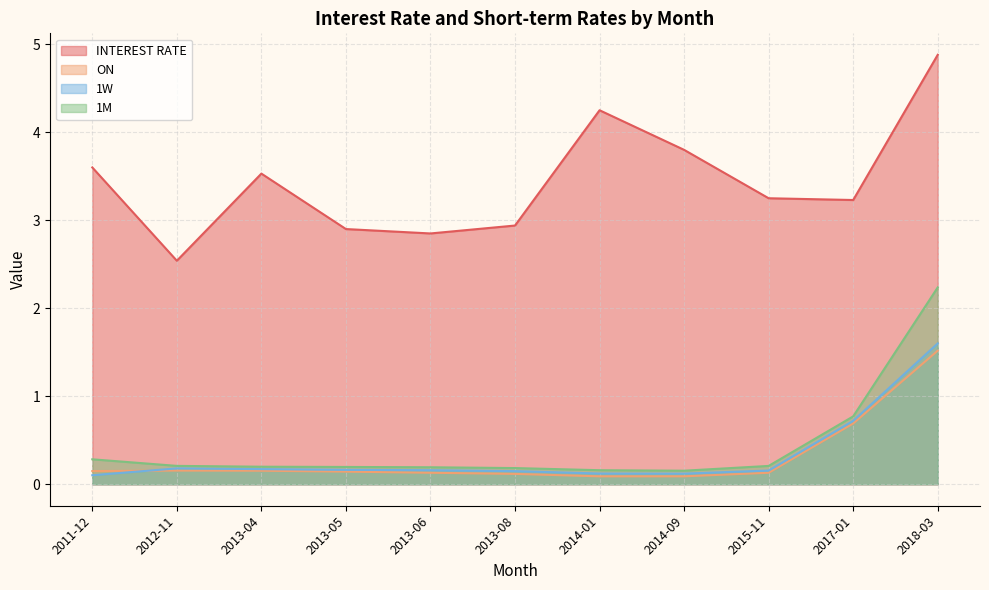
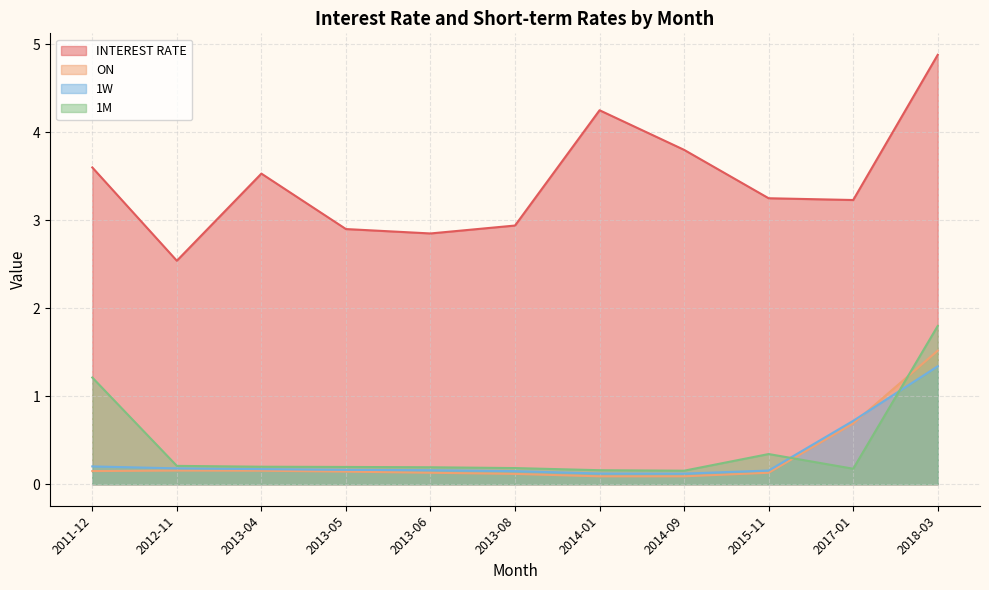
1W, 2011-12: 0.1 -> 0.2
1M, 2011-12: 0.3 -> 1.2
1M, 2015-11: 0.2 -> 0.3
1M, 2017-01: 0.8 -> 0.2
1W, 2018-03: 1.6 -> 1.3
1M, 2018-03: 2.2 -> 1.8
